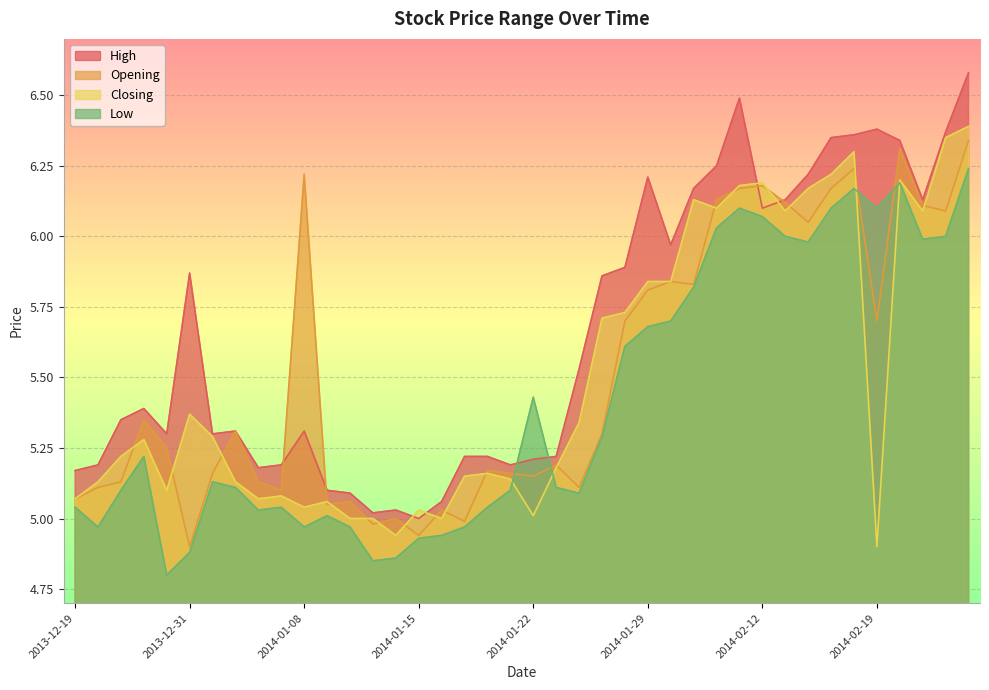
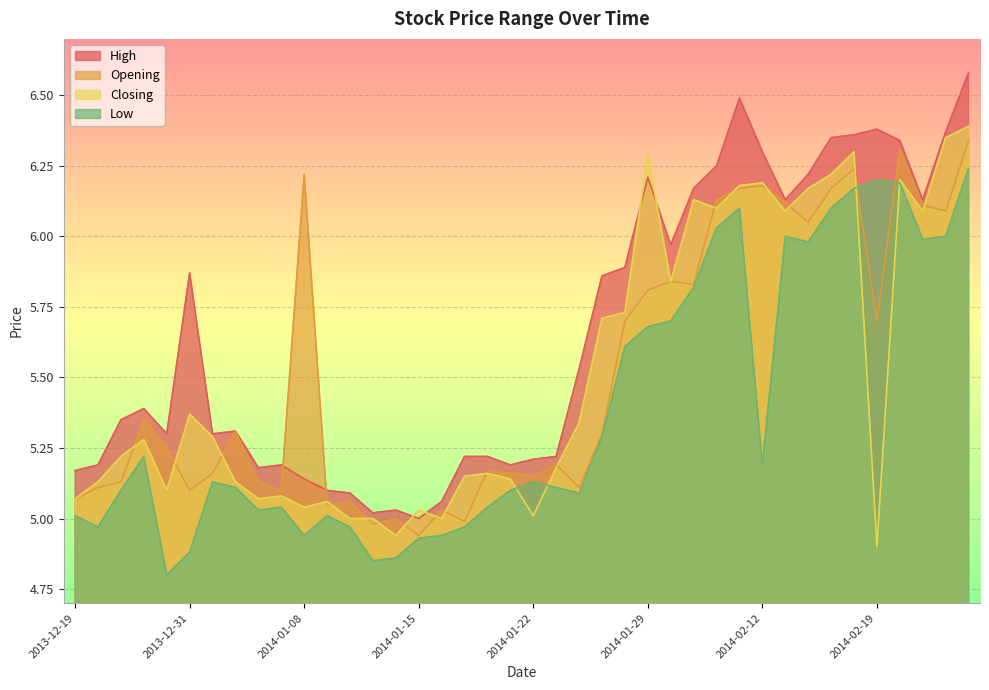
Low, 2013-12-19: 5.04 -> 5.01
Opening, 2013-12-31: 4.9 -> 5.1
High, 2014-01-08: 5.31 -> 5.14
Low, 2014-01-08: 4.97 -> 4.94
Low, 2014-01-22: 5.43 -> 5.13
Closing, 2014-01-29: 5.84 -> 6.29
High, 2014-02-12: 6.1 -> 6.3
Low, 2014-02-12: 6.07 -> 5.19
Low, 2014-02-19: 6.1 -> 6.2
